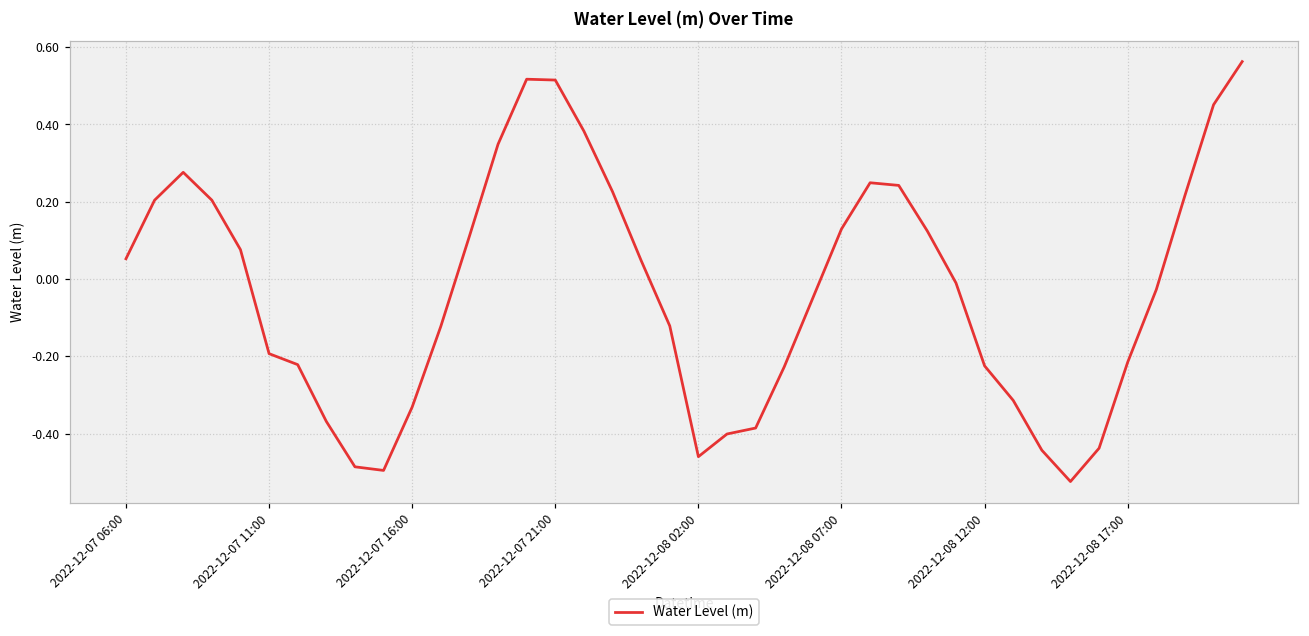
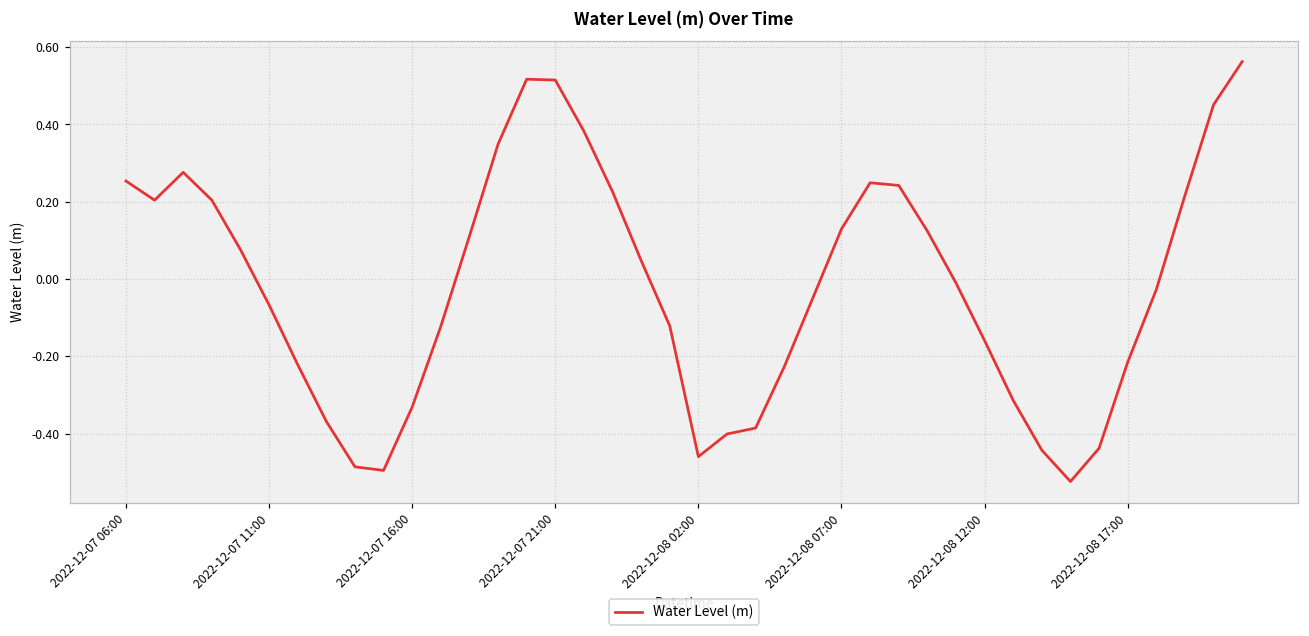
2022-12-07 06:00: 0.05 -> 0.25
2022-12-07 11:00: -0.19 -> -0.07
2022-12-08 12:00: -0.22 -> -0.16
